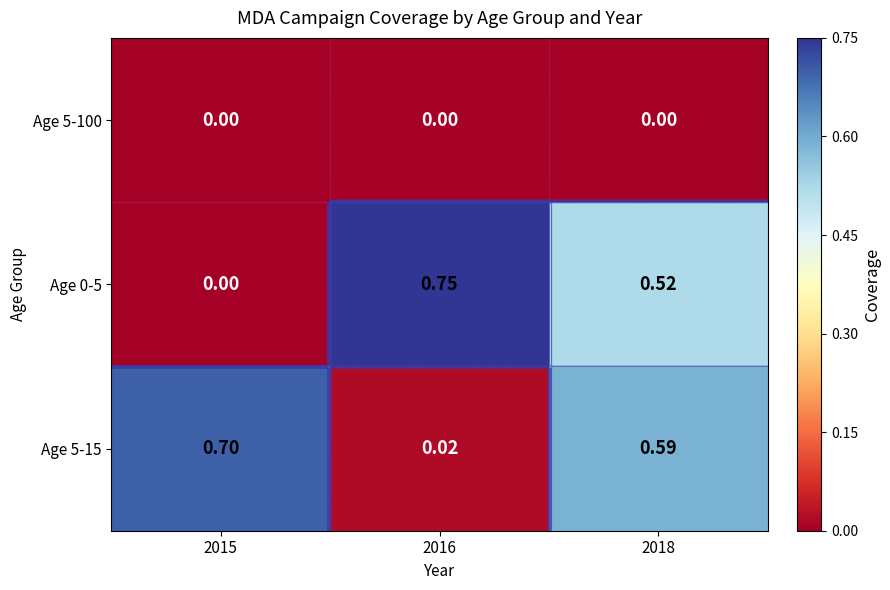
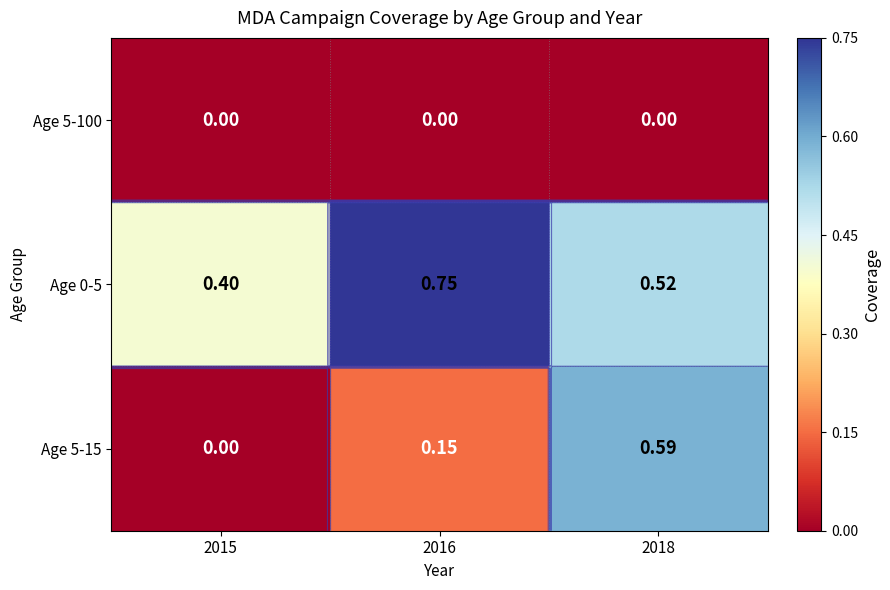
Age 0-5, 2015: 0.00 -> 0.40
Age 5-15, 2015: 0.70 -> 0.00
Age 5-15, 2016: 0.02 -> 0.15
